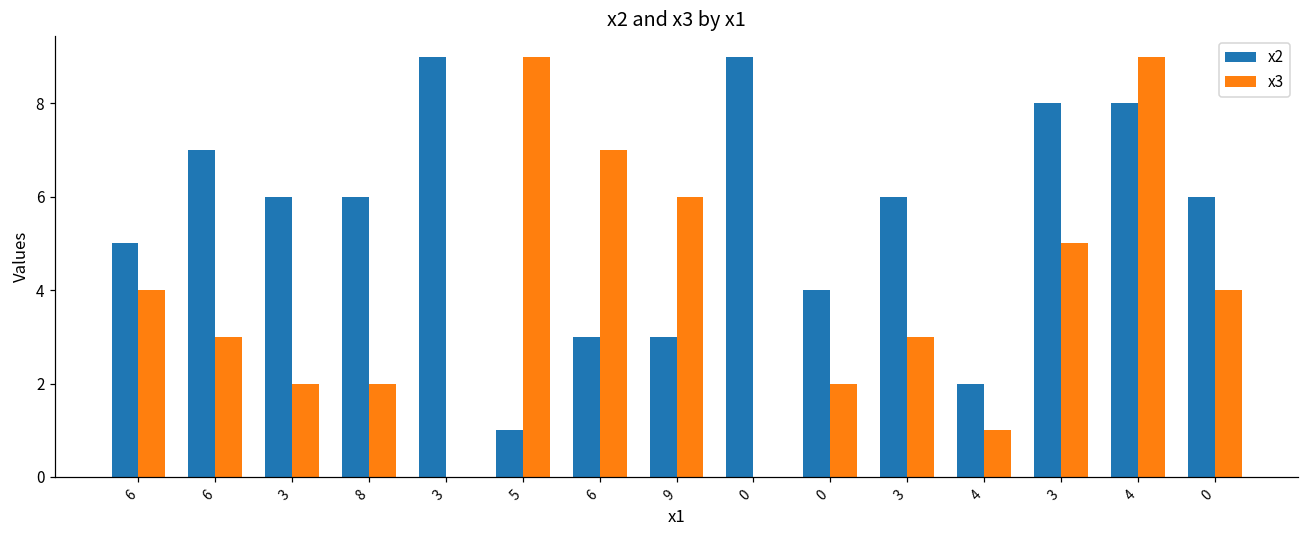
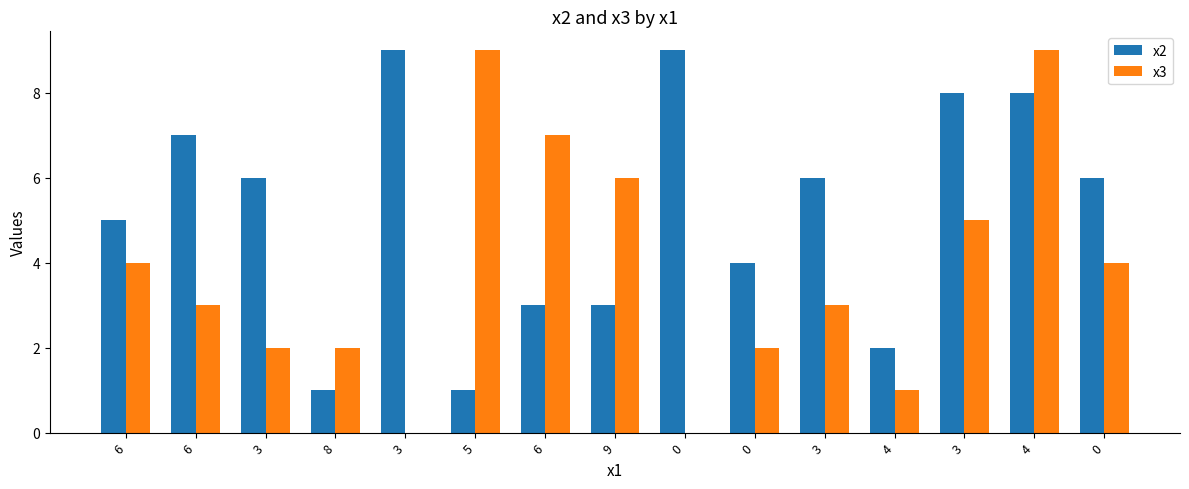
x2, 8: 6 -> 1
